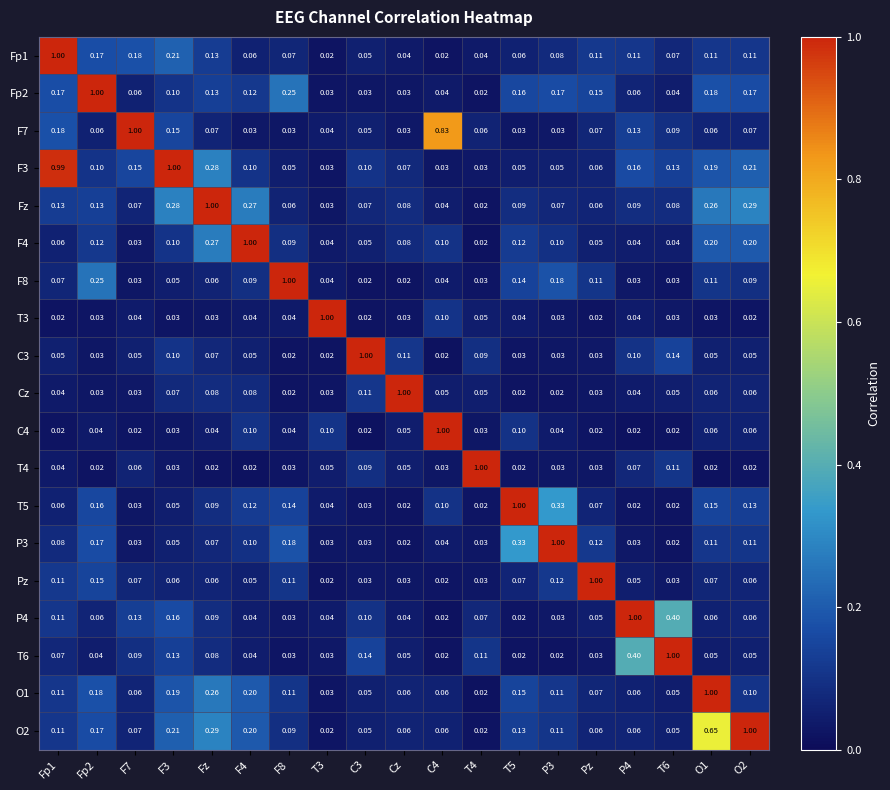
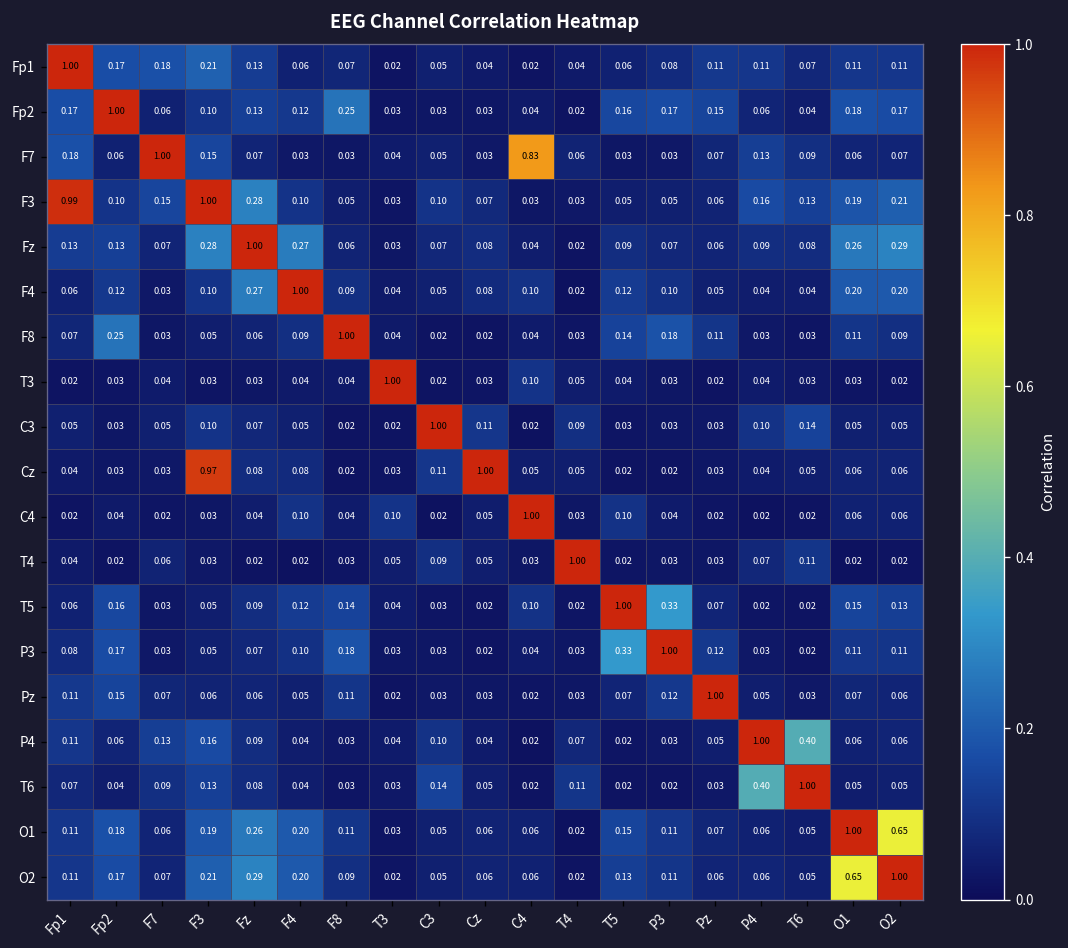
Cz, F3: 0.07 -> 0.97
O1, O2: 0.10 -> 0.65
